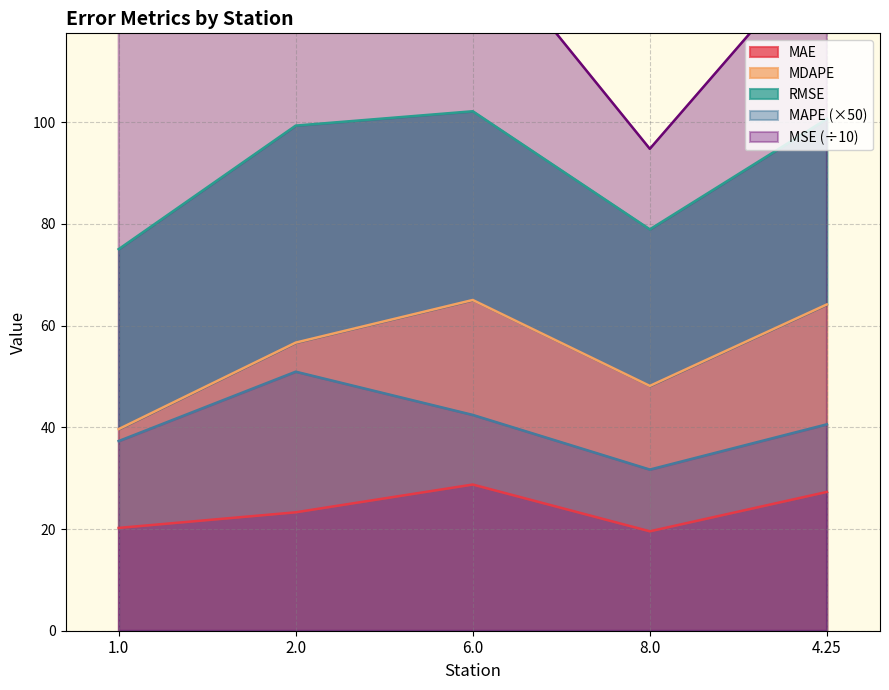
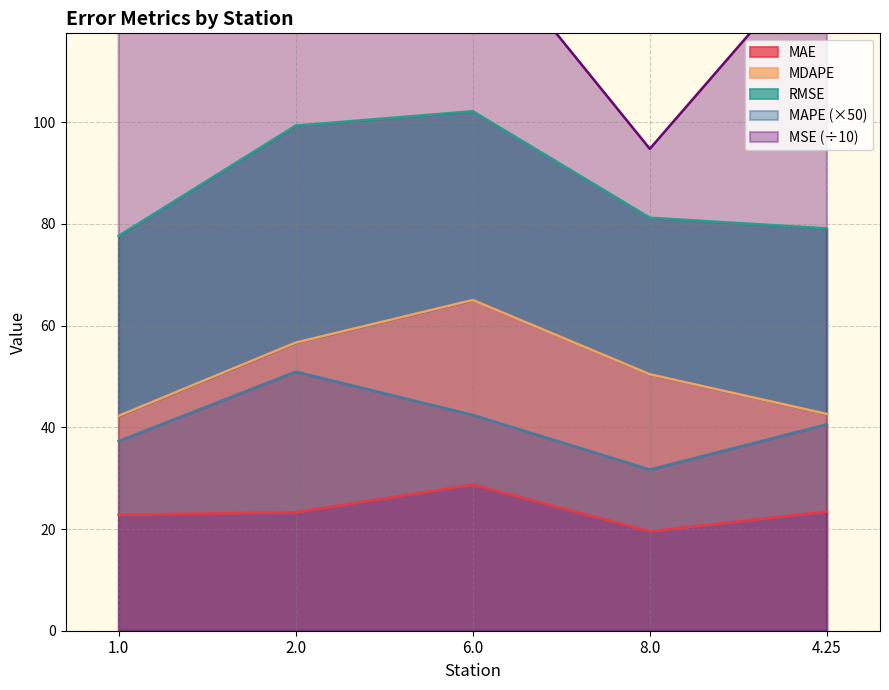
MAE, 1.0: 20 -> 23
MDAPE, 8.0: 29 -> 31
MAE, 4.25: 27 -> 23
MDAPE, 4.25: 37 -> 19
